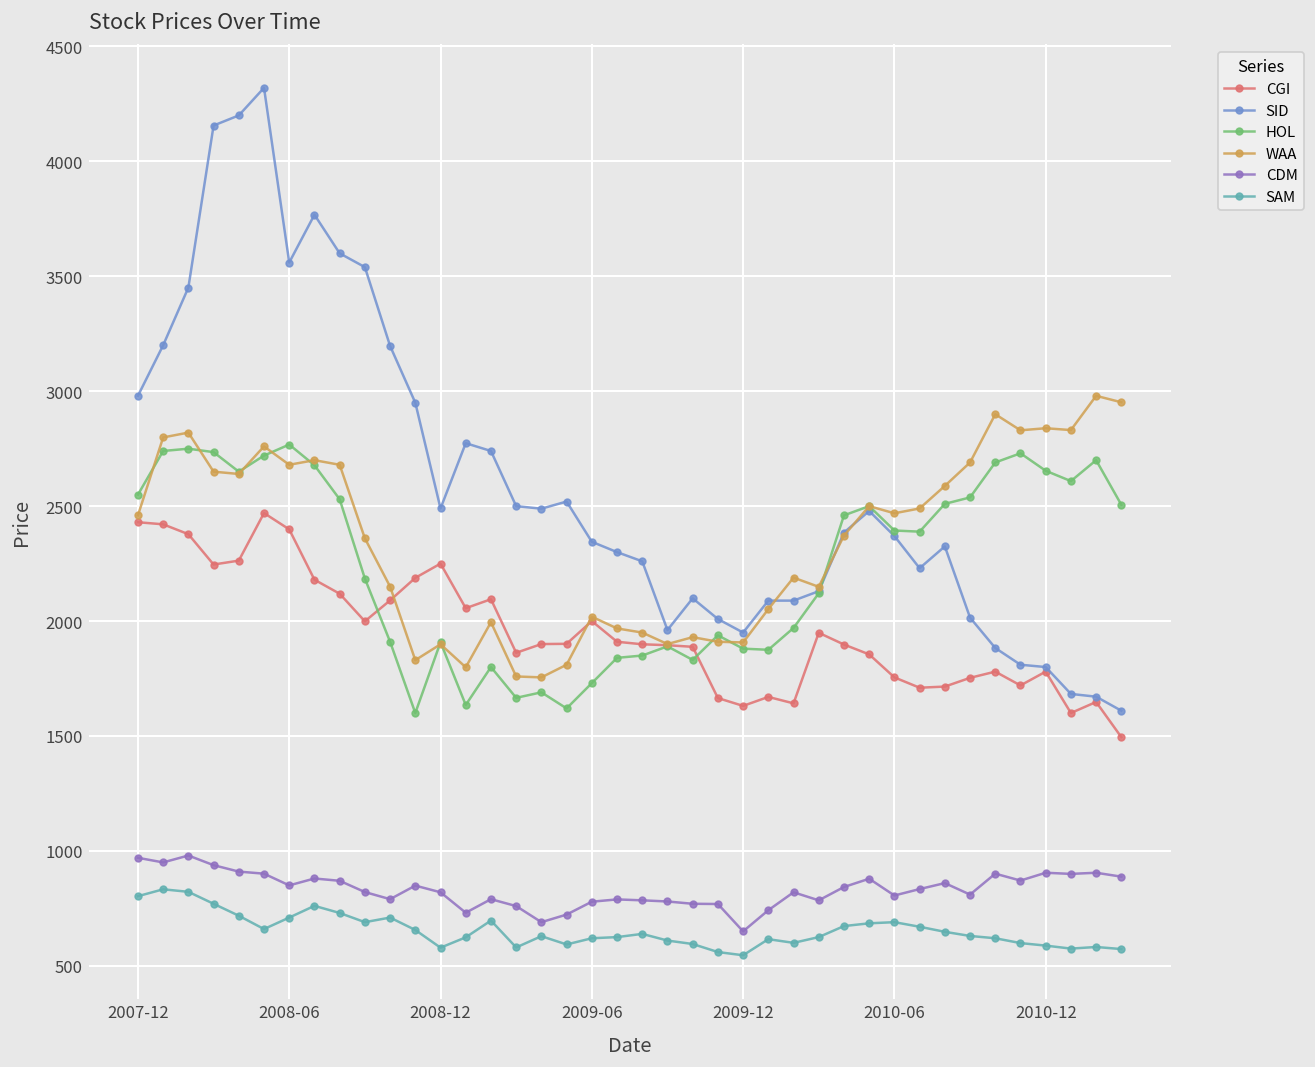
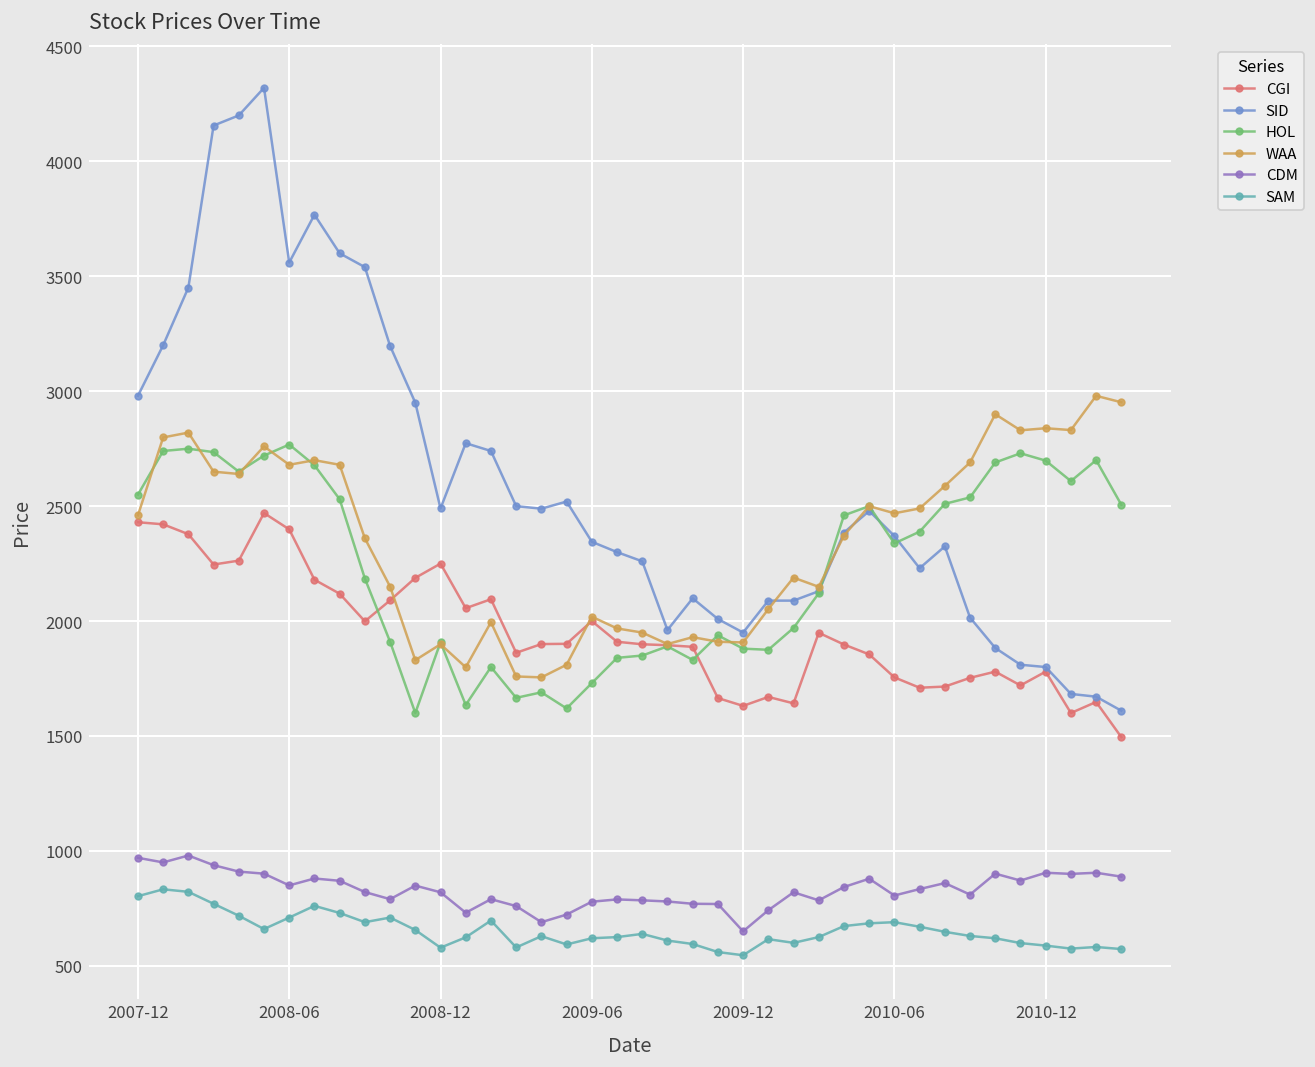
HOL, 2010-06: 2390 -> 2340
HOL, 2010-12: 2650 -> 2700
